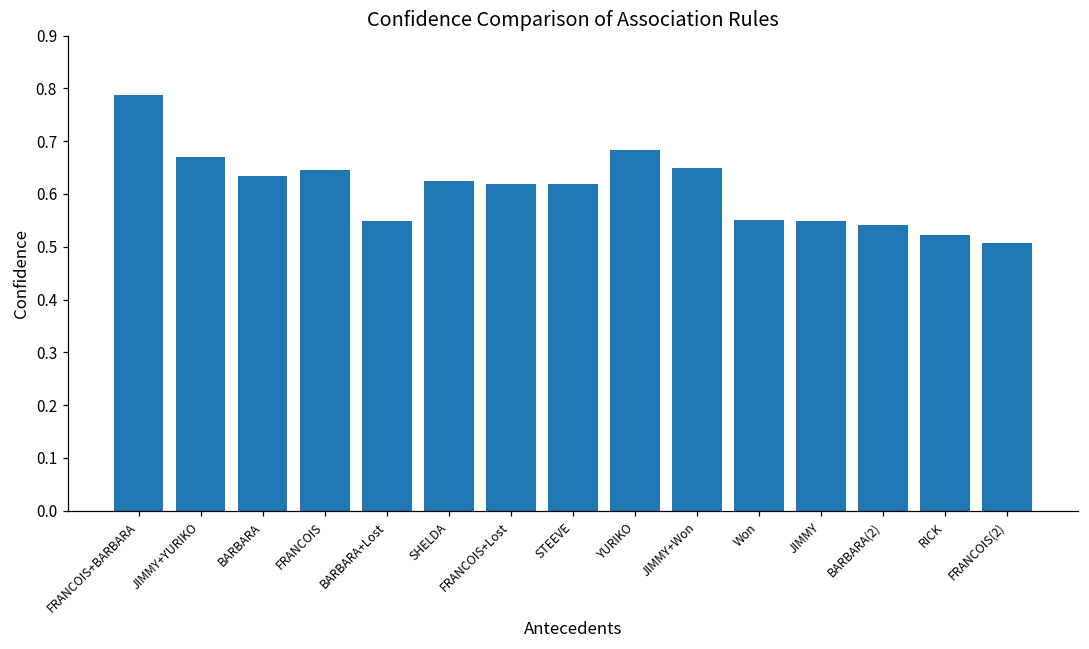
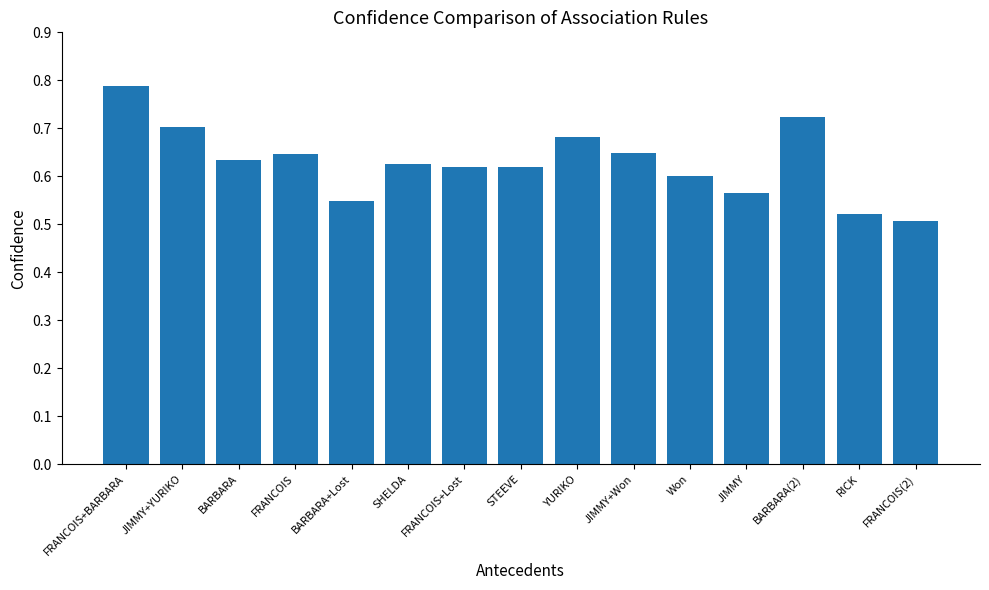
JIMMY+YURIKO: 0.67 -> 0.70
Won: 0.55 -> 0.60
JIMMY: 0.55 -> 0.57
BARBARA(2): 0.54 -> 0.72
